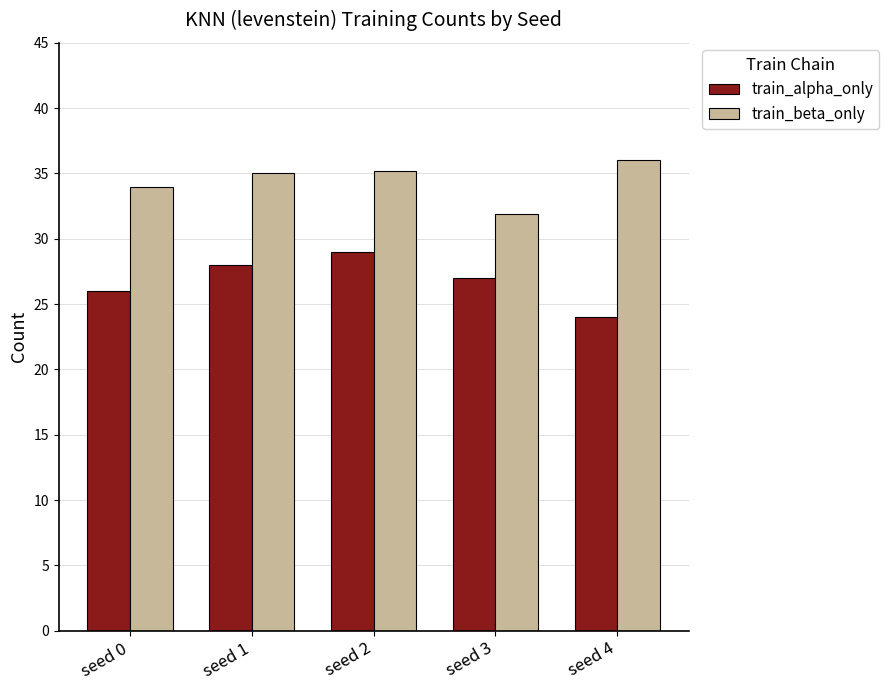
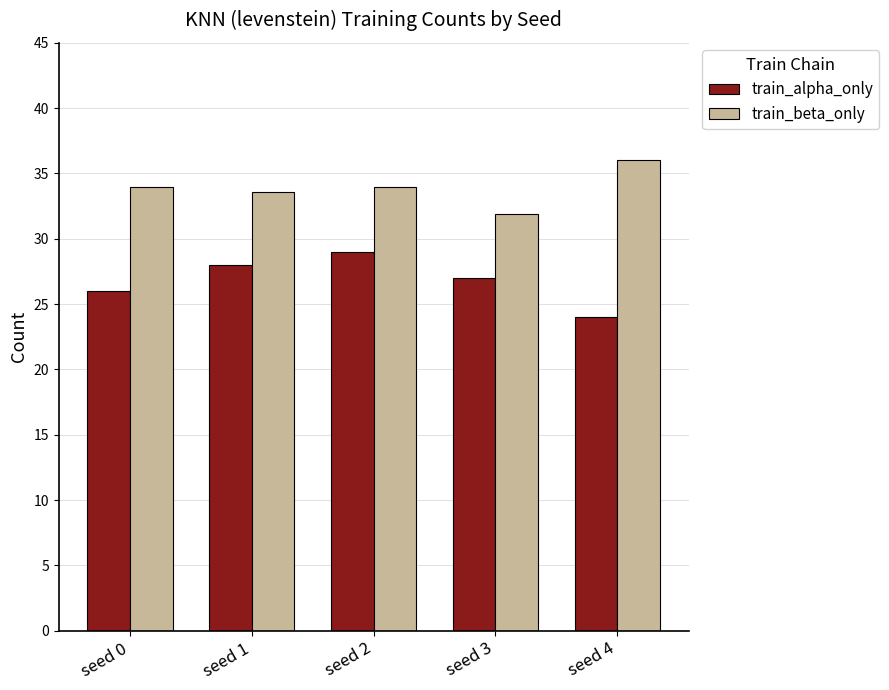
train_beta_only, seed 1: 35.0 -> 33.6
train_beta_only, seed 2: 35.2 -> 34.0
